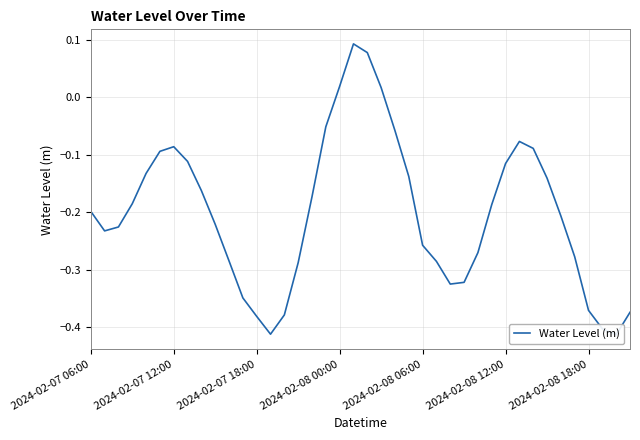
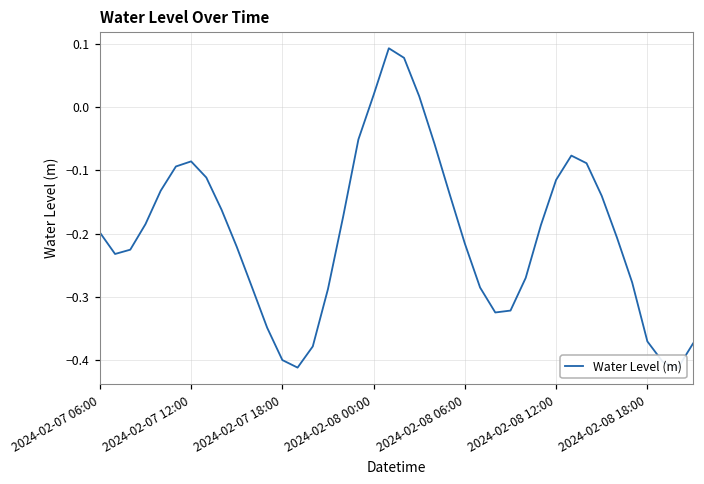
2024-02-07 18:00: -0.38 -> -0.40
2024-02-08 06:00: -0.26 -> -0.22
